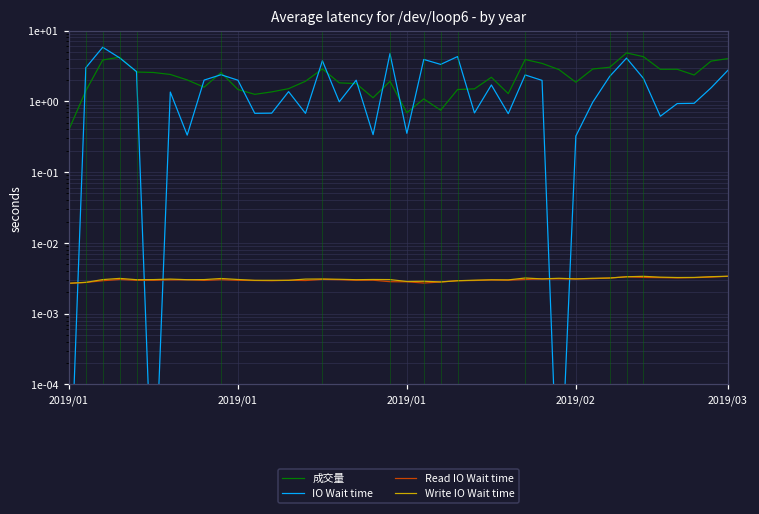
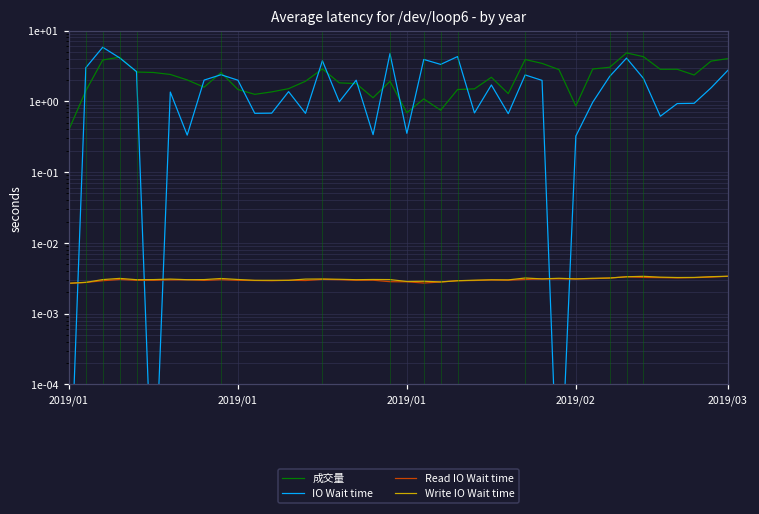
成交量, 2019/02: 1.9 -> 0.9
